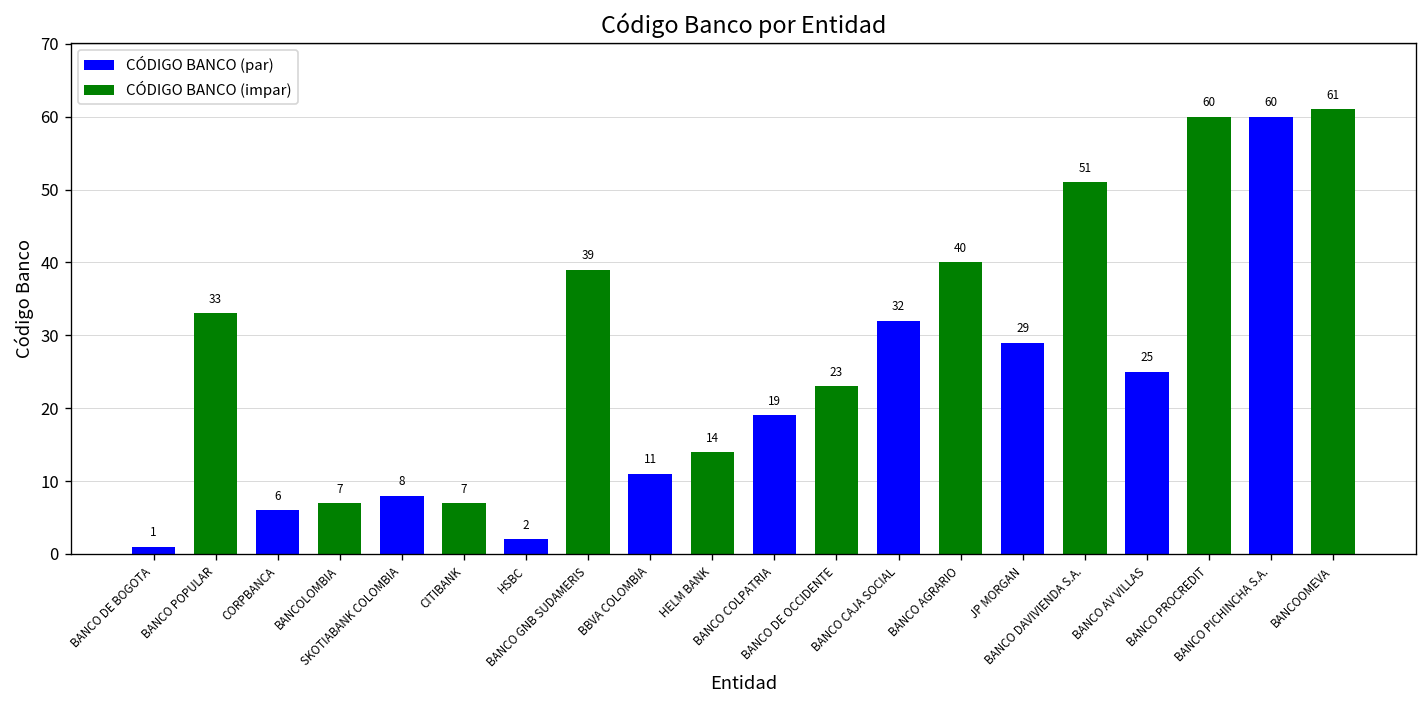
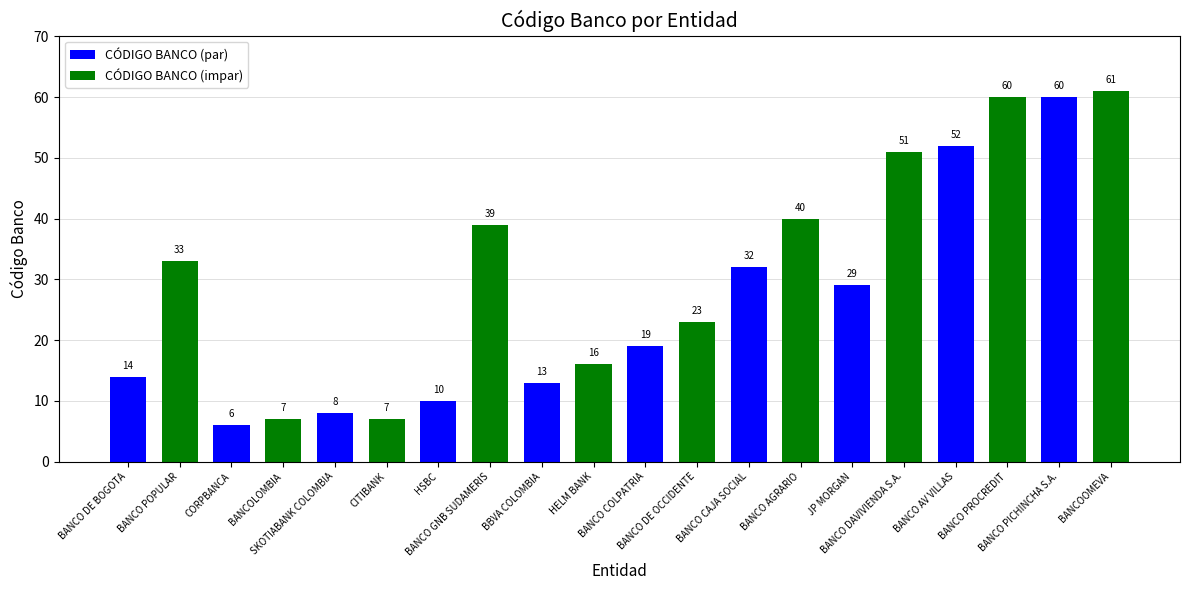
BANCO DE BOGOTA: 1 -> 14
HSBC: 2 -> 10
BBVA COLOMBIA: 11 -> 13
HELM BANK: 14 -> 16
BANCO AV VILLAS: 25 -> 52
